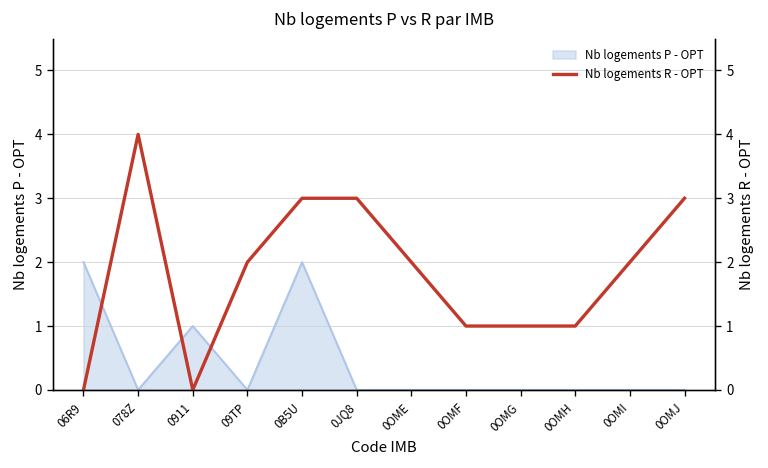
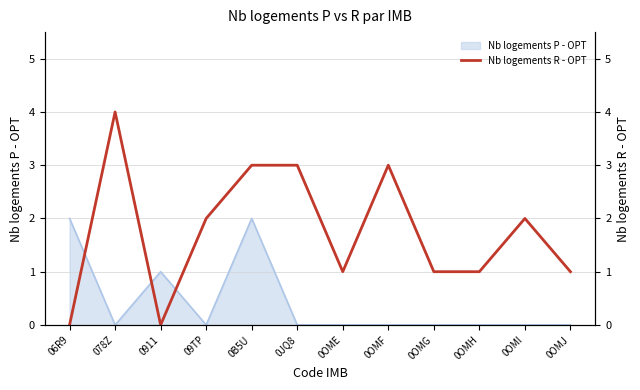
Nb logements R - OPT, 0OME: 2 -> 1
Nb logements R - OPT, 0OMF: 1 -> 3
Nb logements R - OPT, 0OMJ: 3 -> 1
